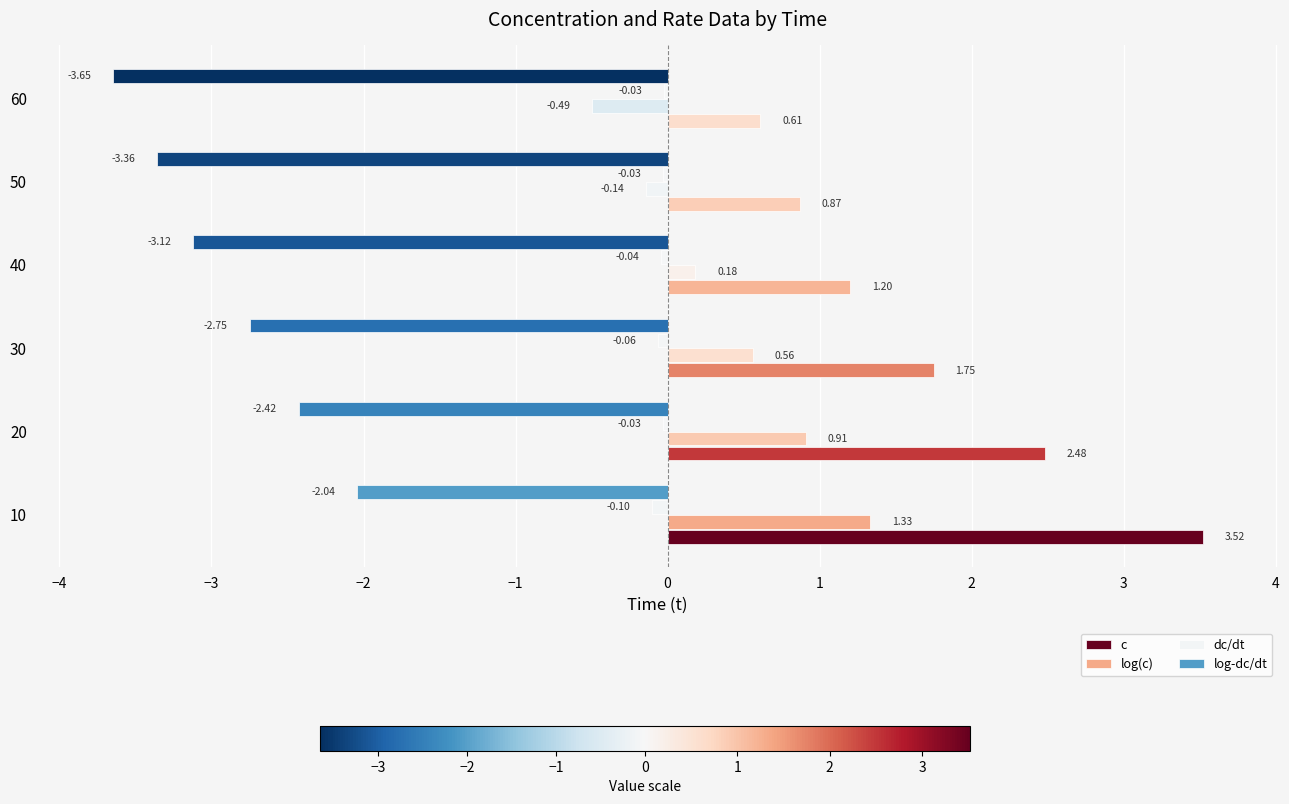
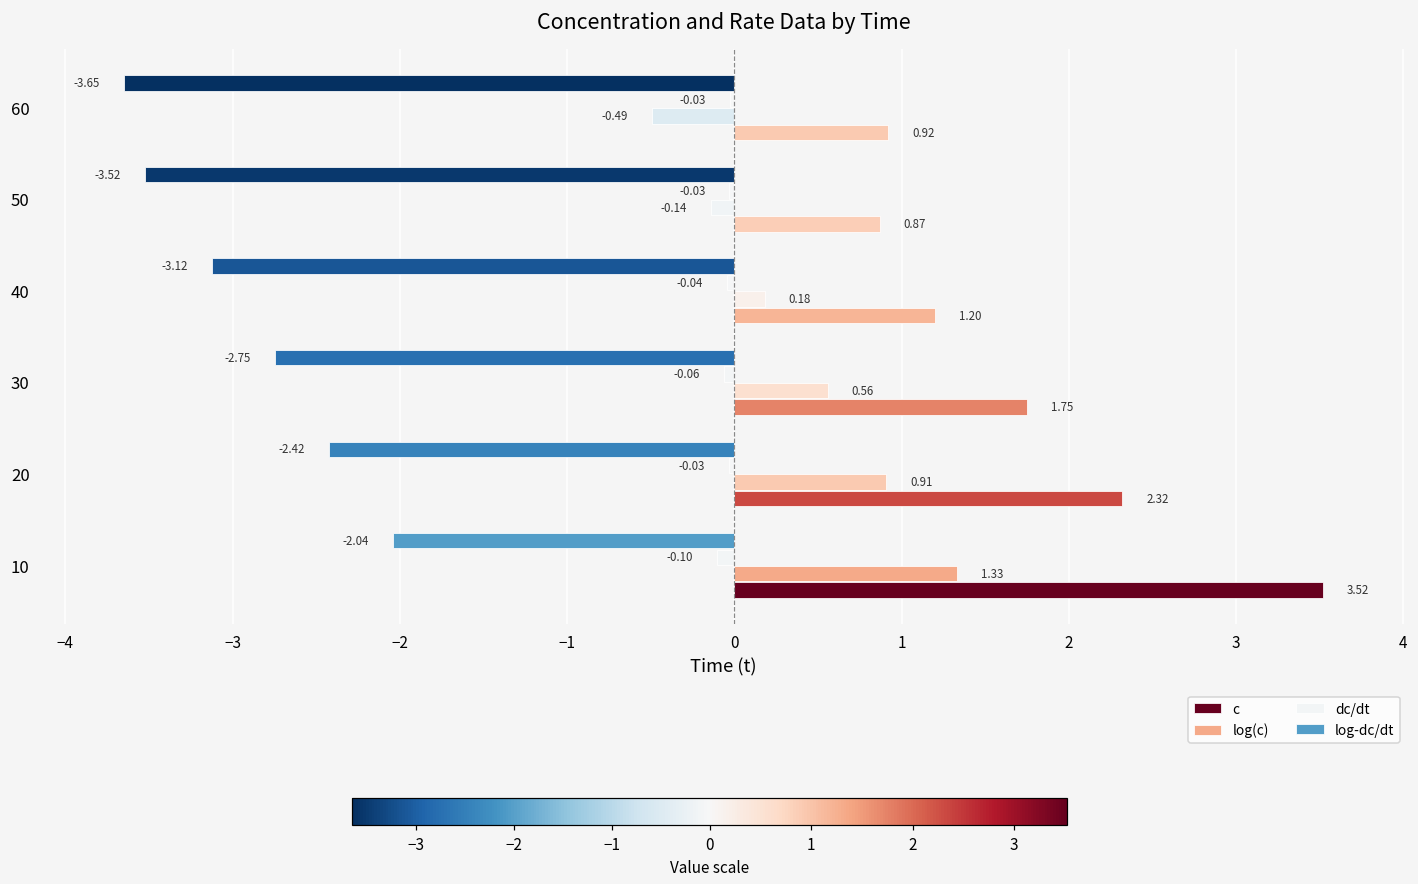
c, 60: 0.61 -> 0.92
log-dc/dt, 50: -3.36 -> -3.52
c, 20: 2.48 -> 2.32
